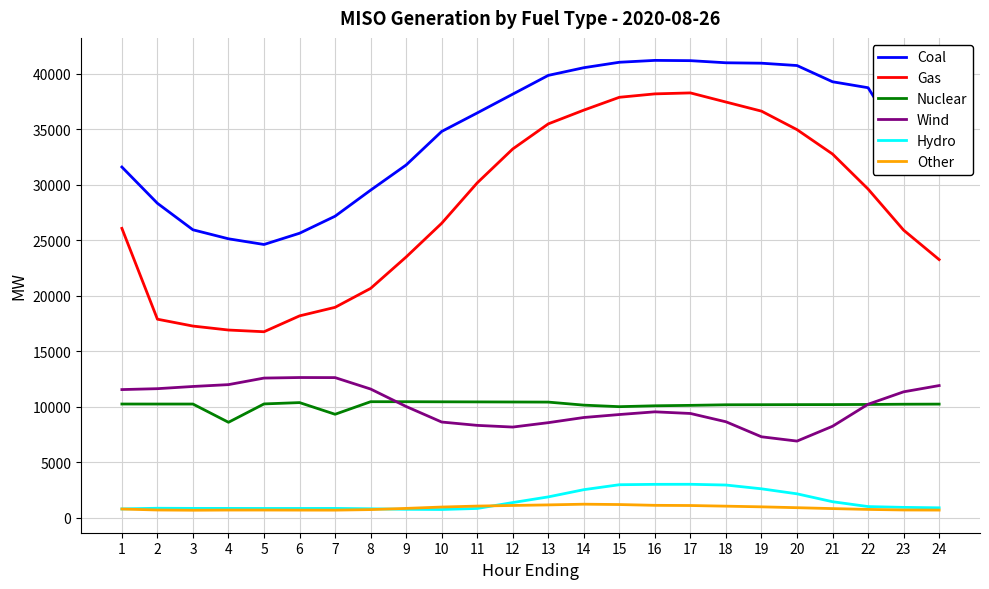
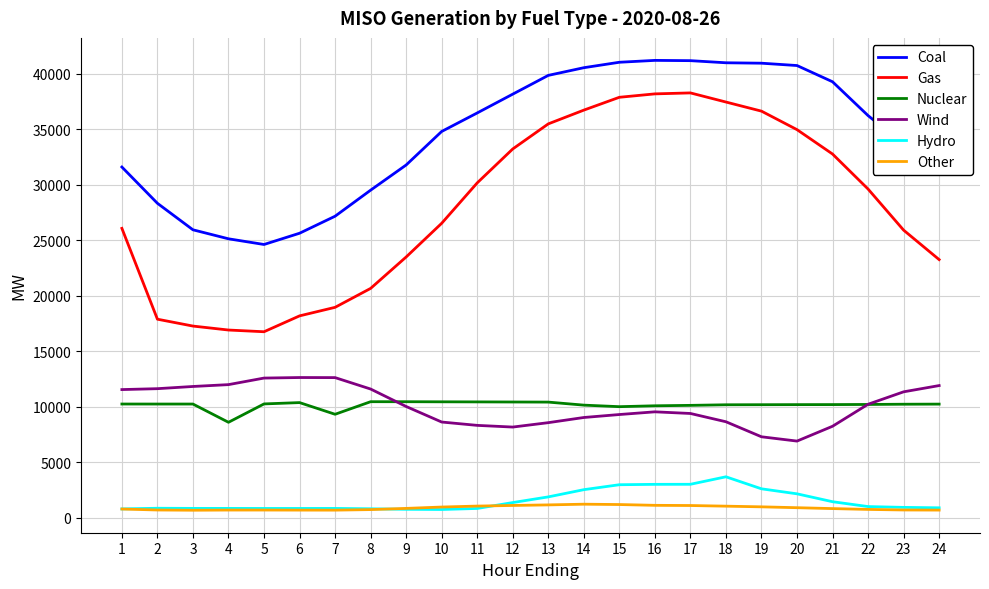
Hydro, 18: 2900 -> 3700
Coal, 22: 38700 -> 36200
